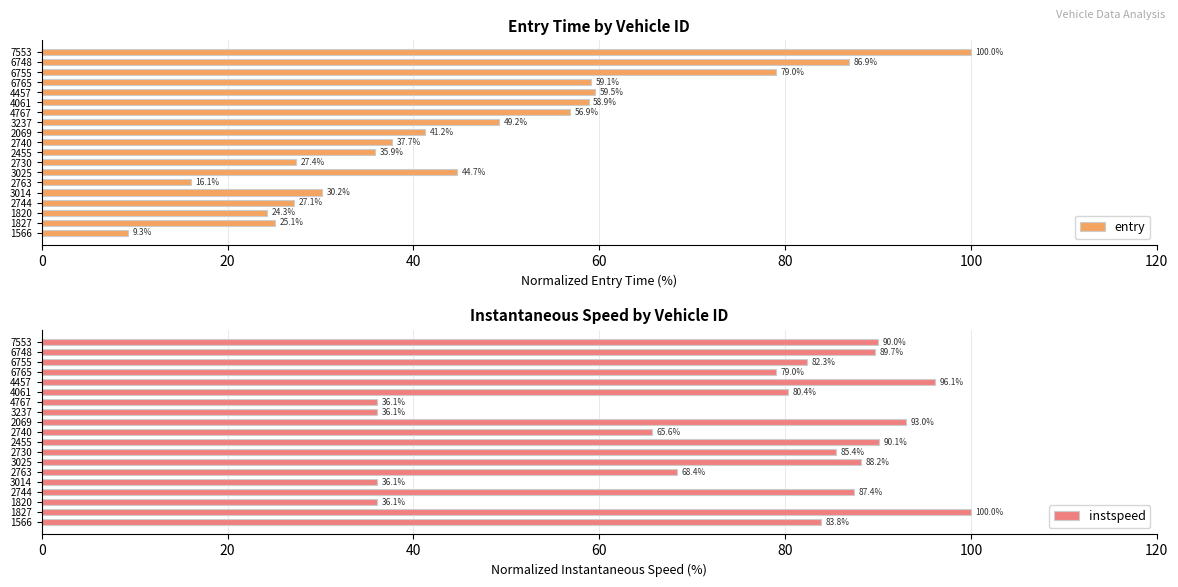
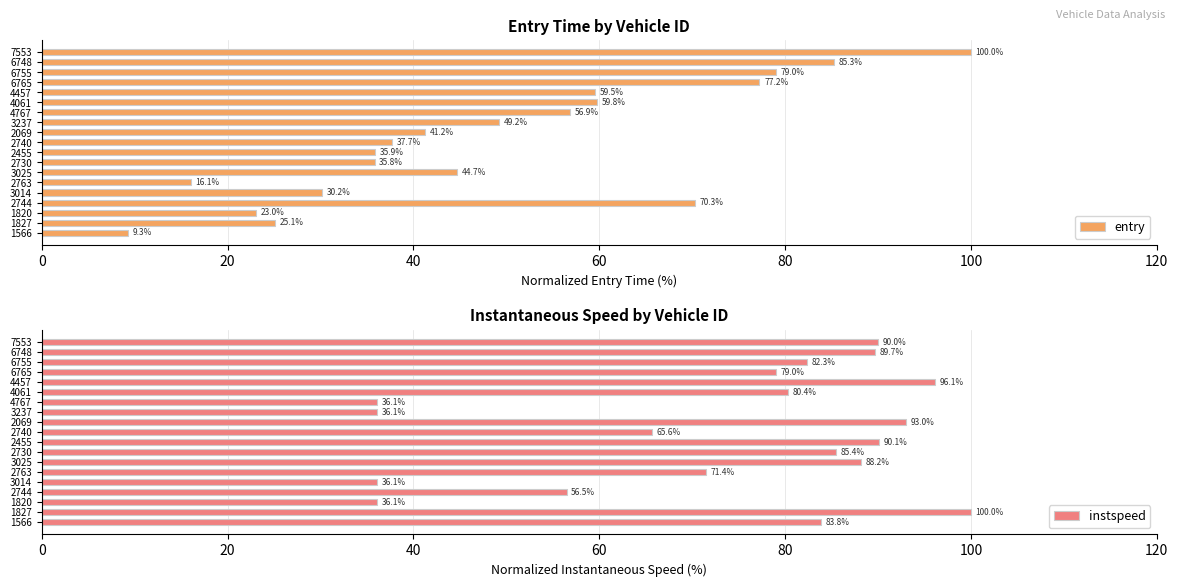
Entry Time by Vehicle ID, 6748: 86.9% -> 85.3%
Entry Time by Vehicle ID, 6765: 59.1% -> 77.2%
Entry Time by Vehicle ID, 4061: 58.9% -> 59.8%
Entry Time by Vehicle ID, 2730: 27.4% -> 35.8%
Entry Time by Vehicle ID, 2744: 27.1% -> 70.3%
Entry Time by Vehicle ID, 1820: 24.3% -> 23.0%
Instantaneous Speed by Vehicle ID, 2763: 68.4% -> 71.4%
Instantaneous Speed by Vehicle ID, 2744: 87.4% -> 56.5%
